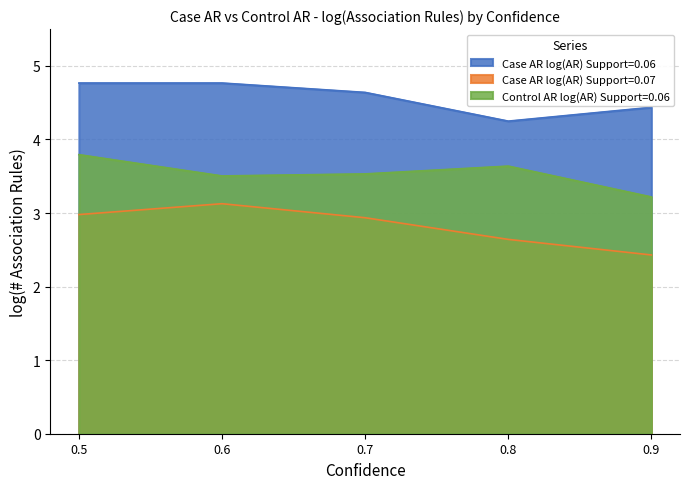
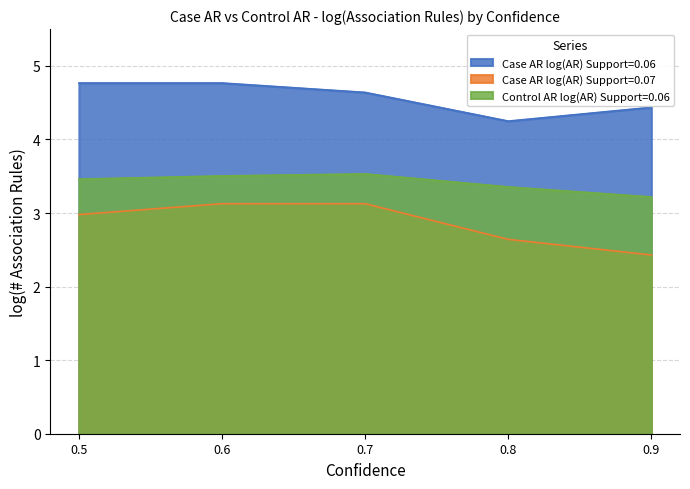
Control AR log(AR) Support=0.06, 0.5: 3.8 -> 3.5
Case AR log(AR) Support=0.07, 0.7: 2.9 -> 3.1
Control AR log(AR) Support=0.06, 0.8: 3.6 -> 3.4
